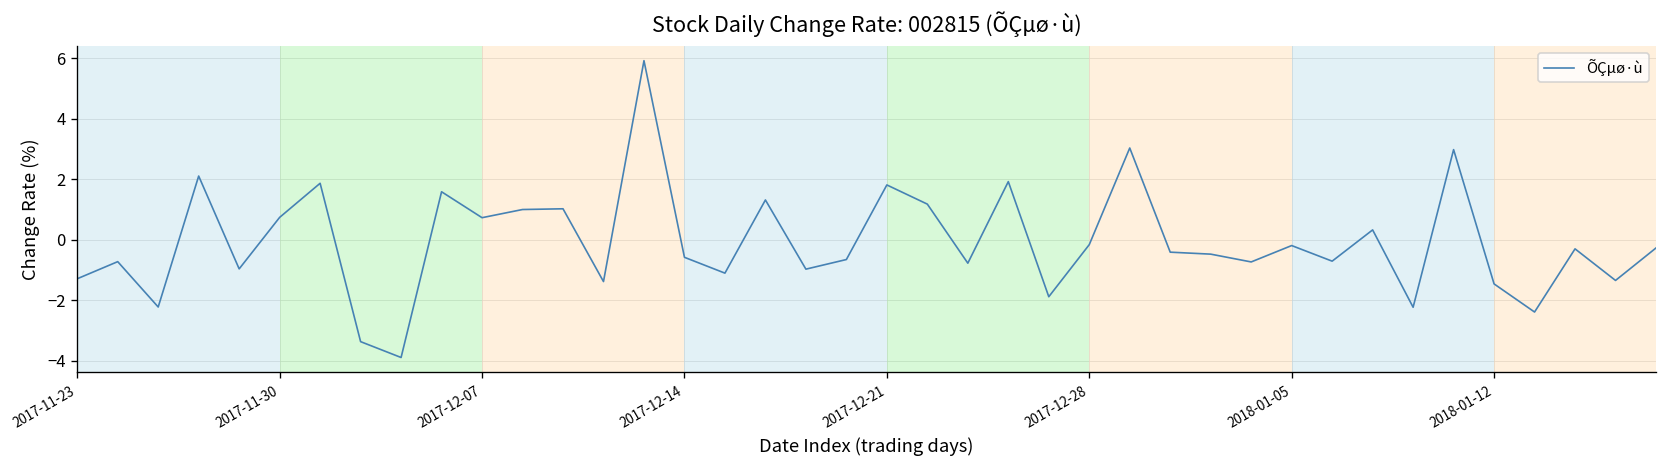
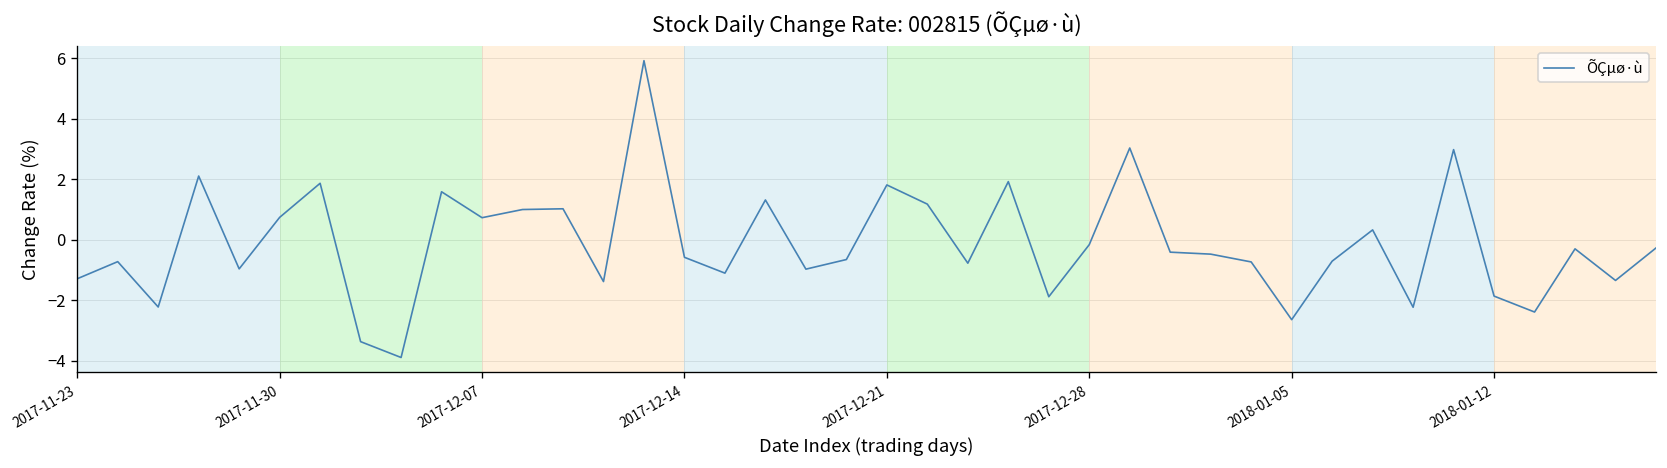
2018-01-05: -0.2 -> -2.6
2018-01-12: -1.5 -> -1.9
